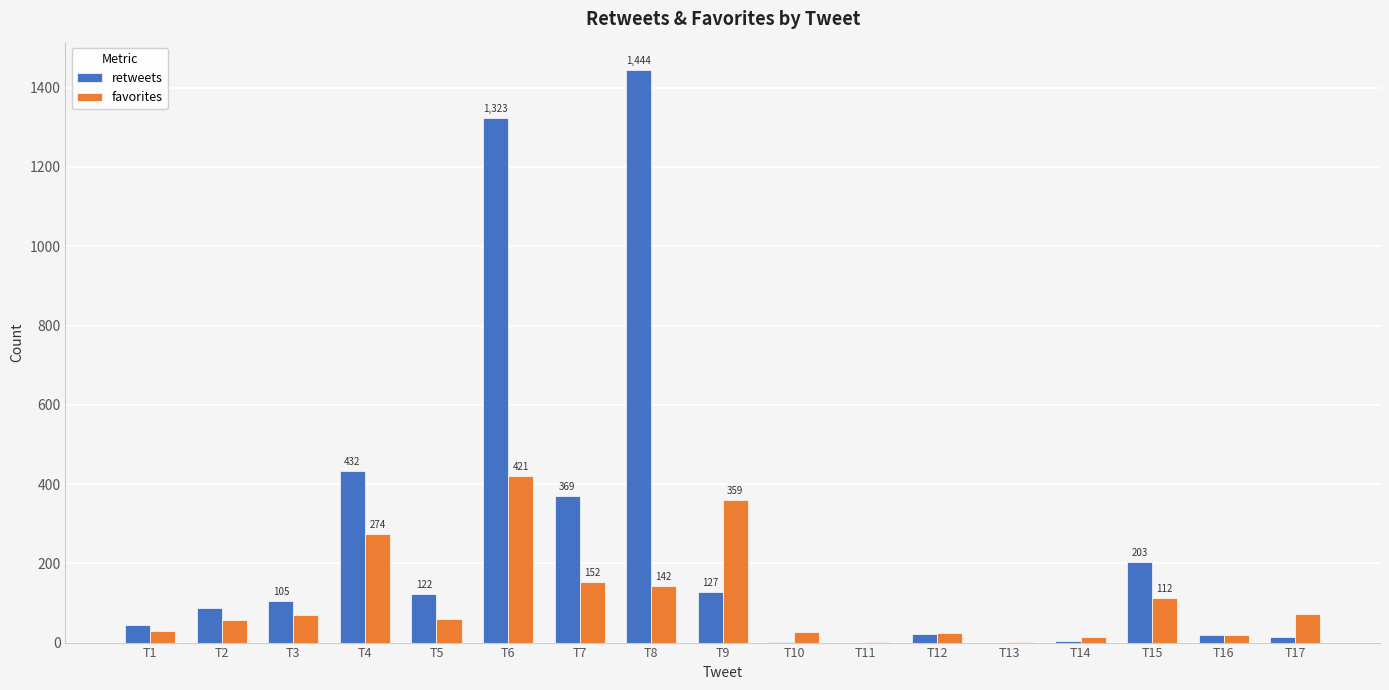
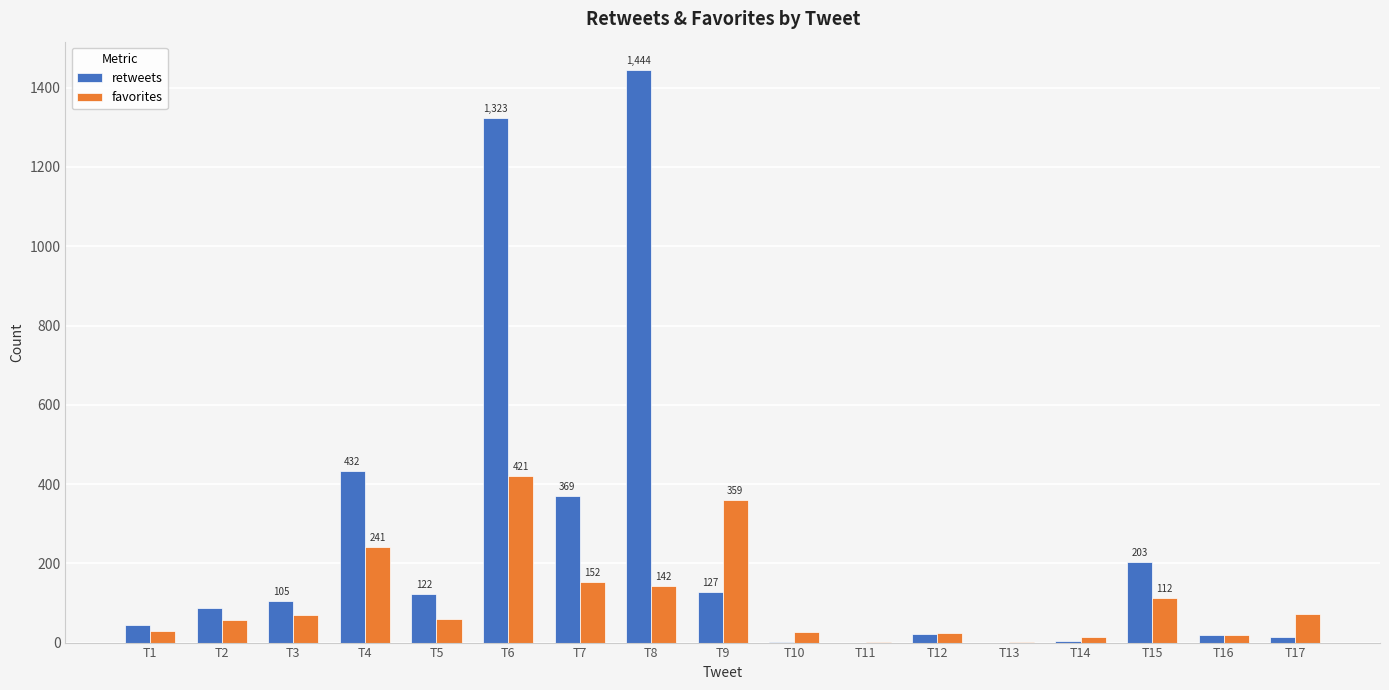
favorites, T4: 274 -> 241
